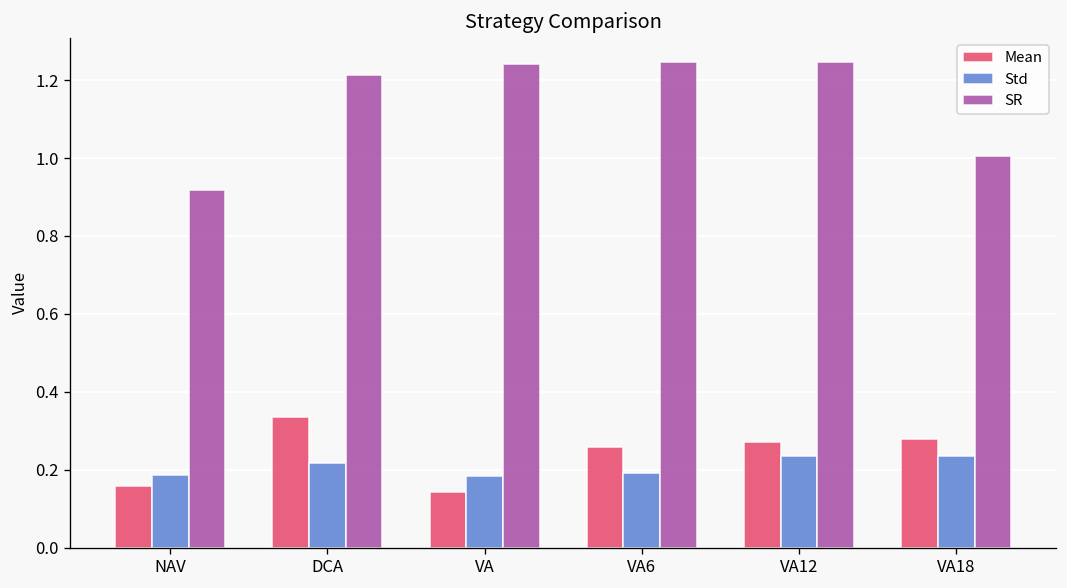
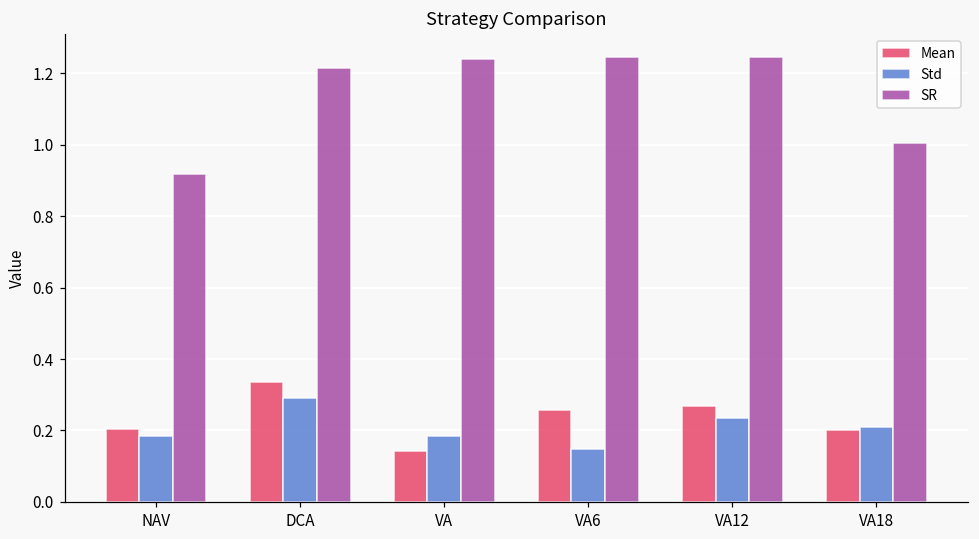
Mean, NAV: 0.16 -> 0.20
Std, DCA: 0.22 -> 0.29
Std, VA6: 0.19 -> 0.15
Mean, VA18: 0.28 -> 0.20
Std, VA18: 0.24 -> 0.21
